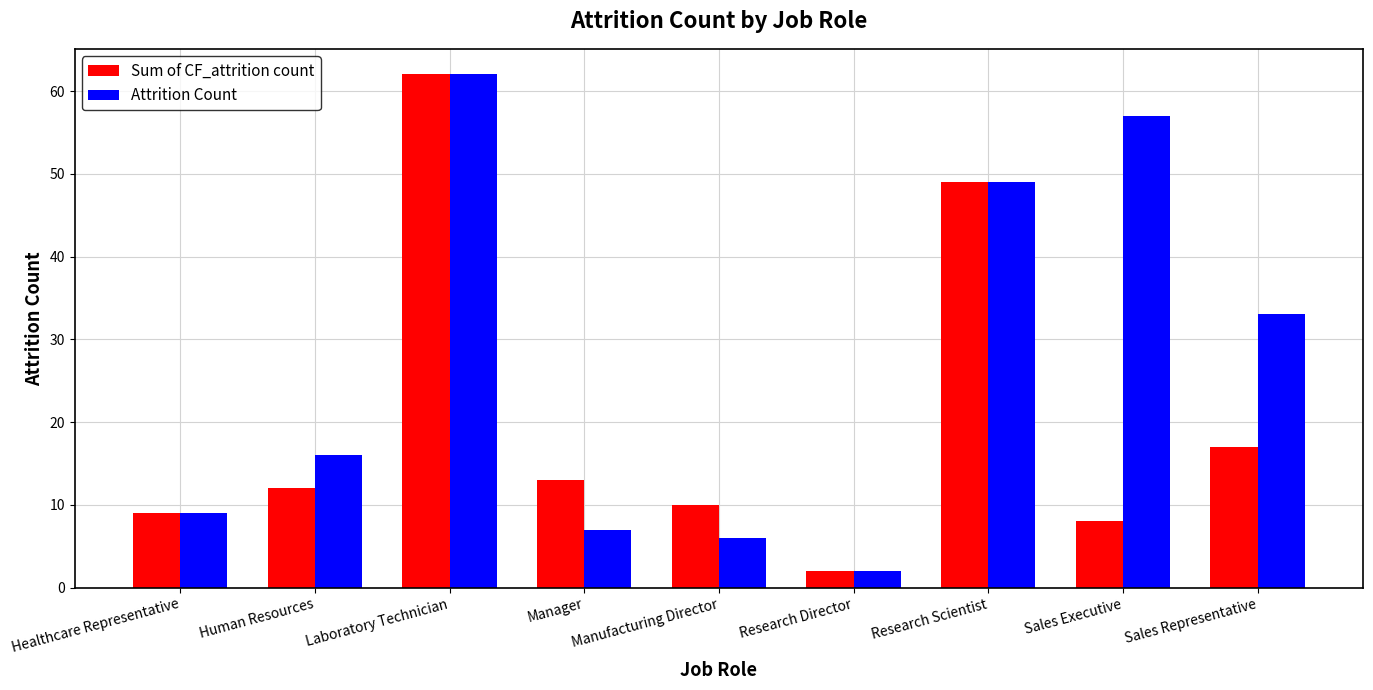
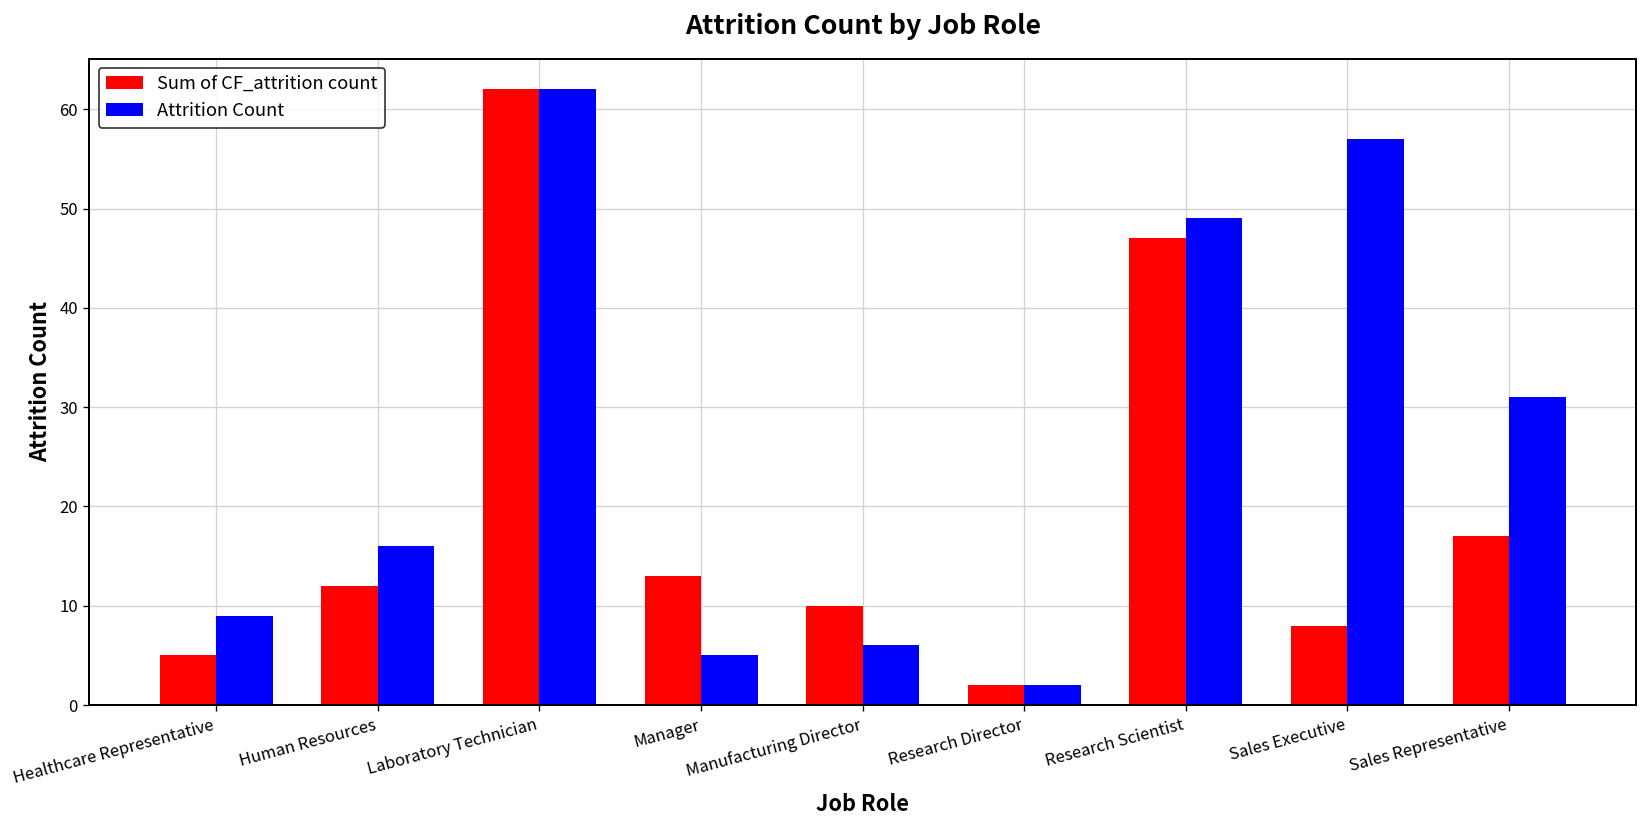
Sum of CF_attrition count, Healthcare Representative: 9 -> 5
Attrition Count, Manager: 7 -> 5
Sum of CF_attrition count, Research Scientist: 49 -> 47
Attrition Count, Sales Representative: 33 -> 31
